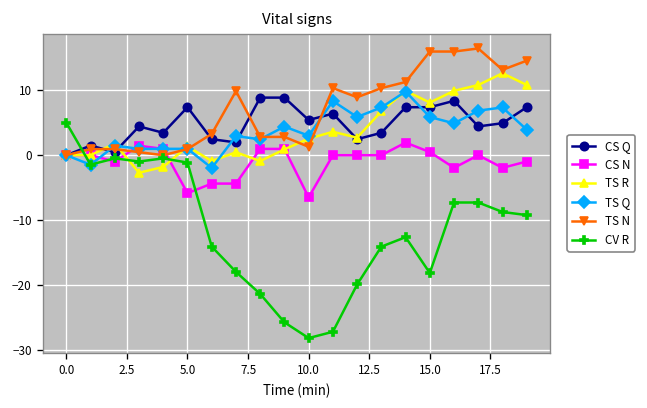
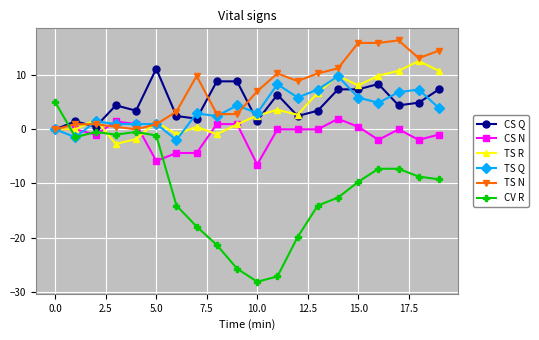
CS Q, 5.0: 7 -> 11
CS Q, 10.0: 5 -> 2
TS N, 10.0: 1 -> 7
CV R, 15.0: -18 -> -10
